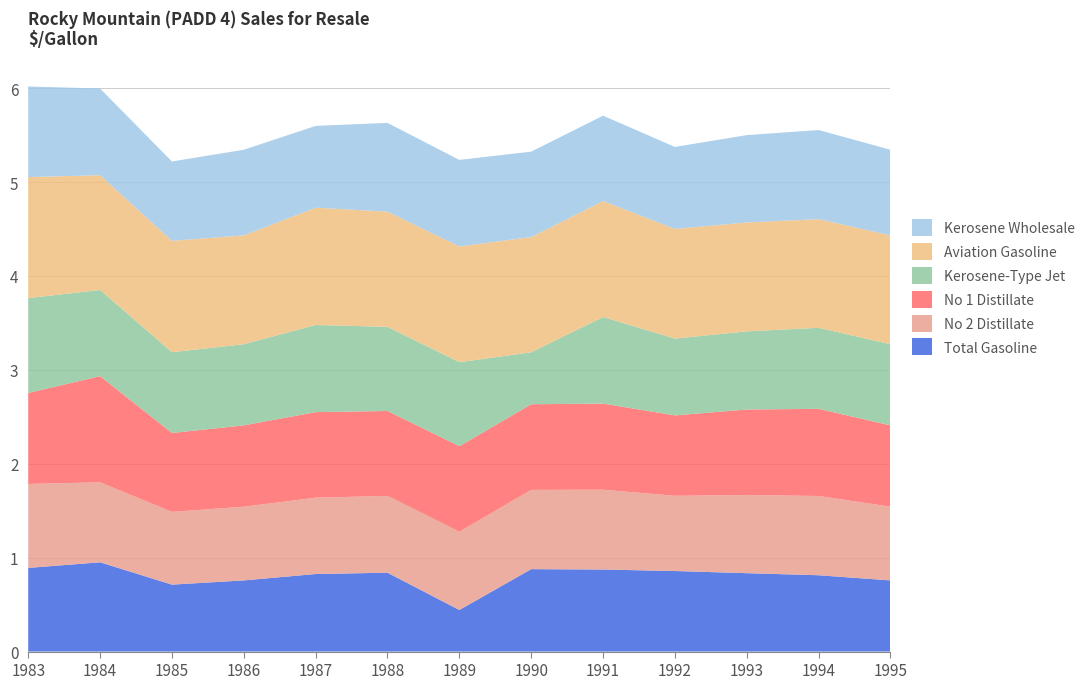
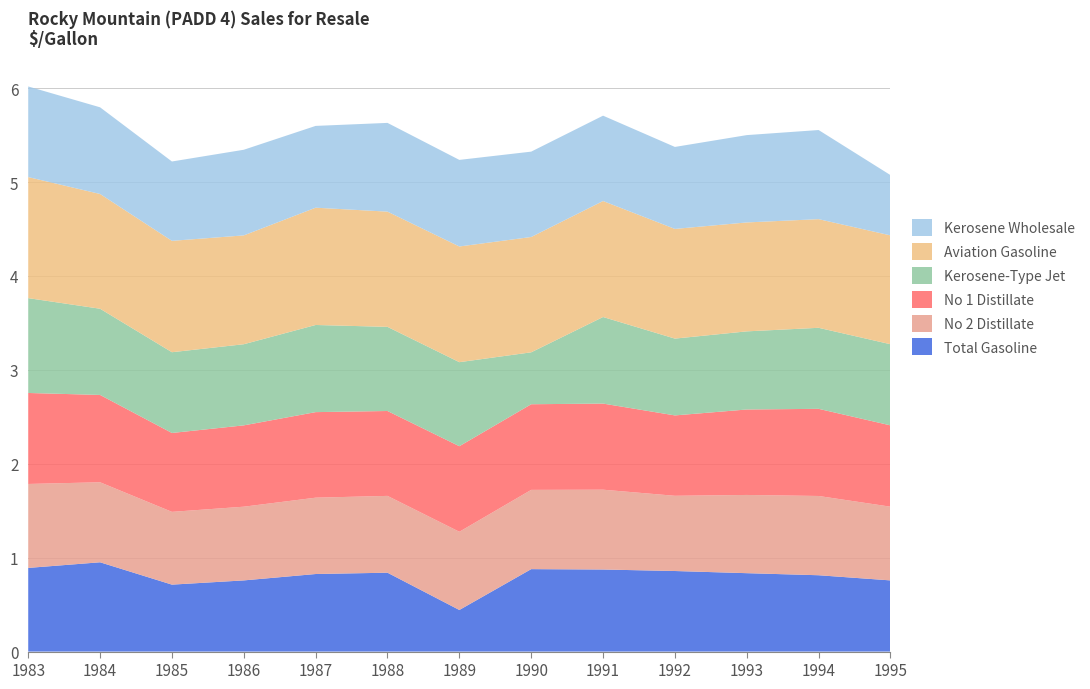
No 1 Distillate, 1984: 1.1 -> 0.9
Kerosene Wholesale, 1995: 0.9 -> 0.6
